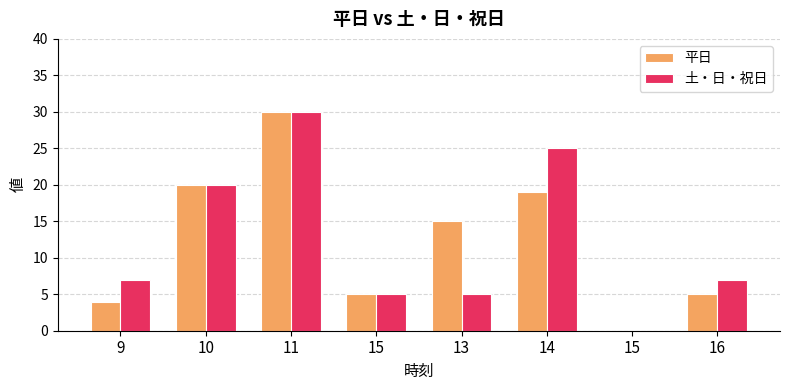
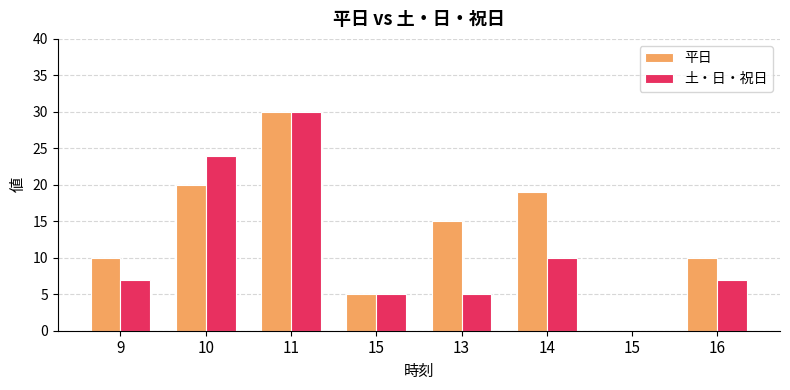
平日, 9: 4 -> 10
土・日・祝日, 10: 20 -> 24
土・日・祝日, 14: 25 -> 10
平日, 16: 5 -> 10
